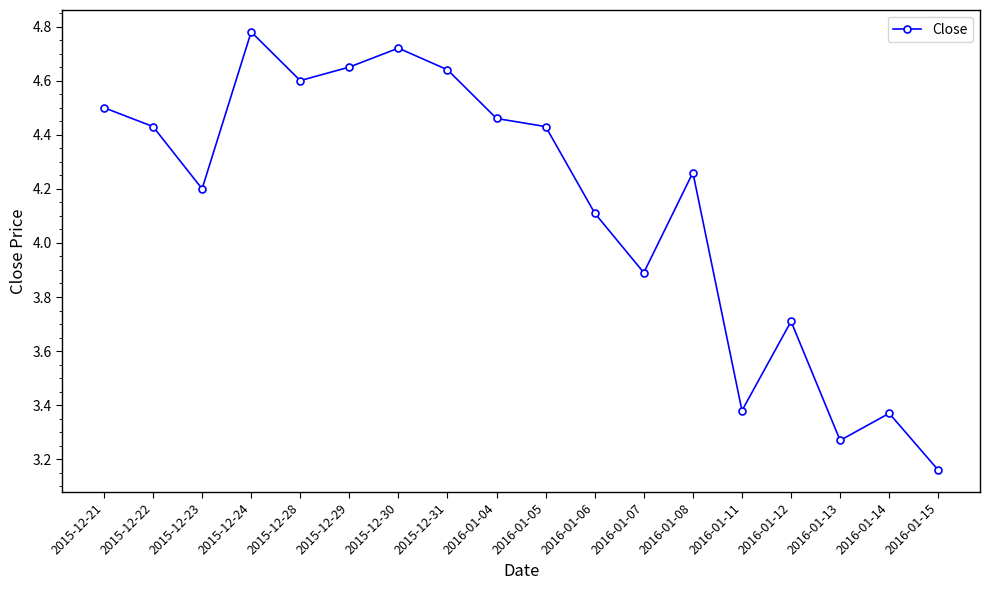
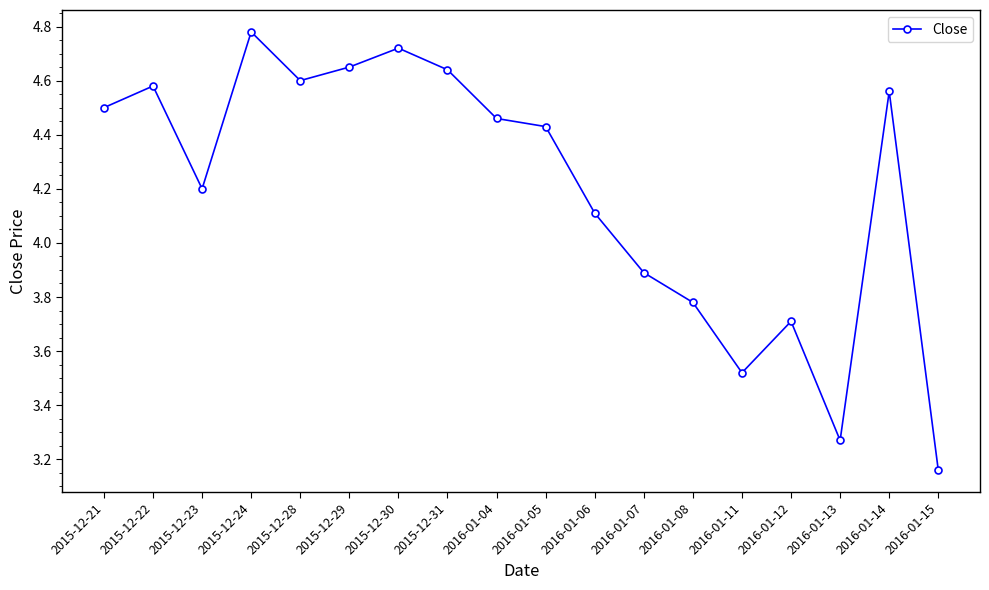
2015-12-22: 4.43 -> 4.58
2016-01-08: 4.26 -> 3.78
2016-01-11: 3.38 -> 3.52
2016-01-14: 3.37 -> 4.56
